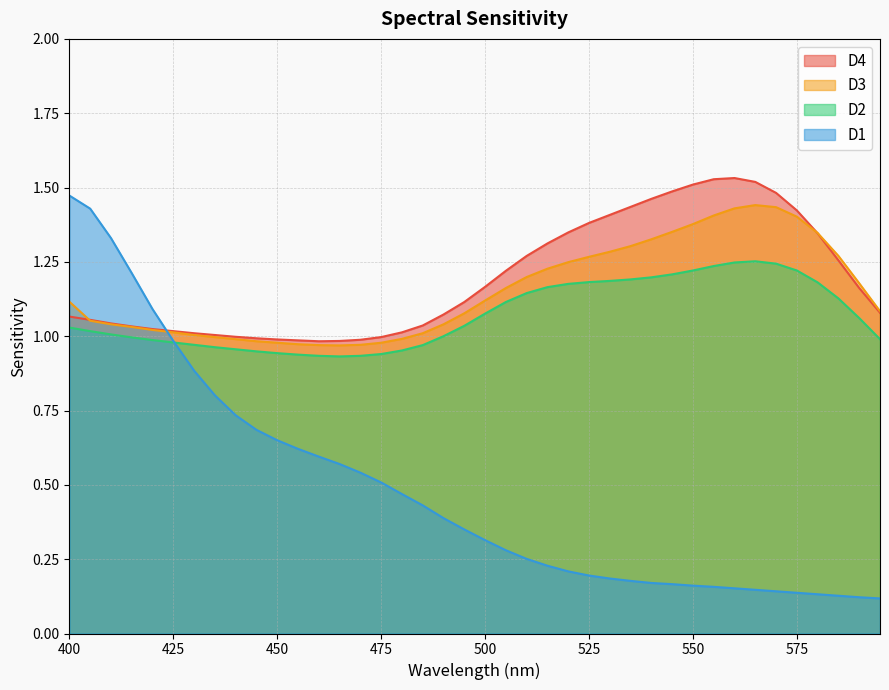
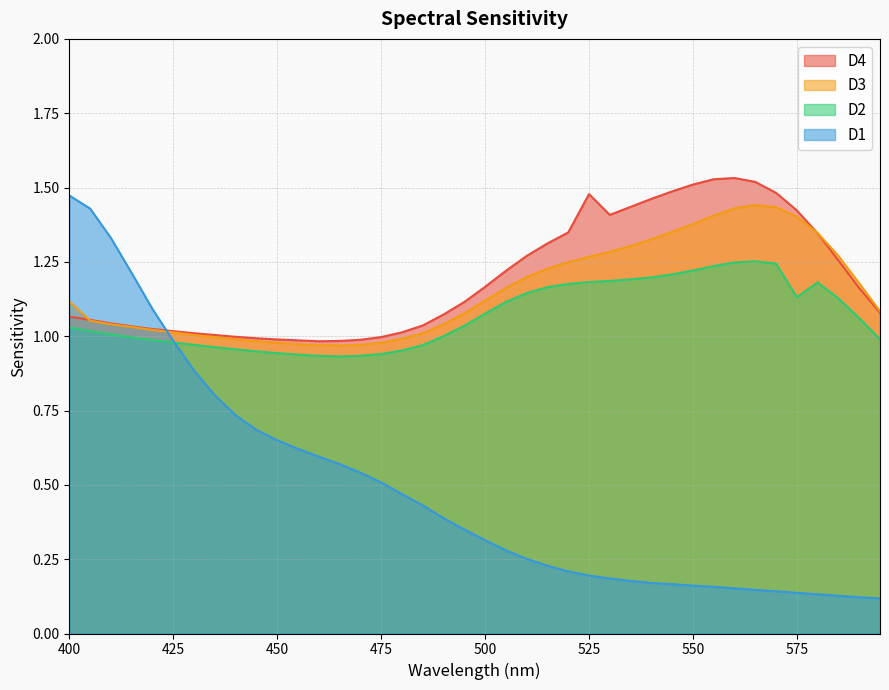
D4, 525: 1.38 -> 1.48
D2, 575: 1.22 -> 1.13
